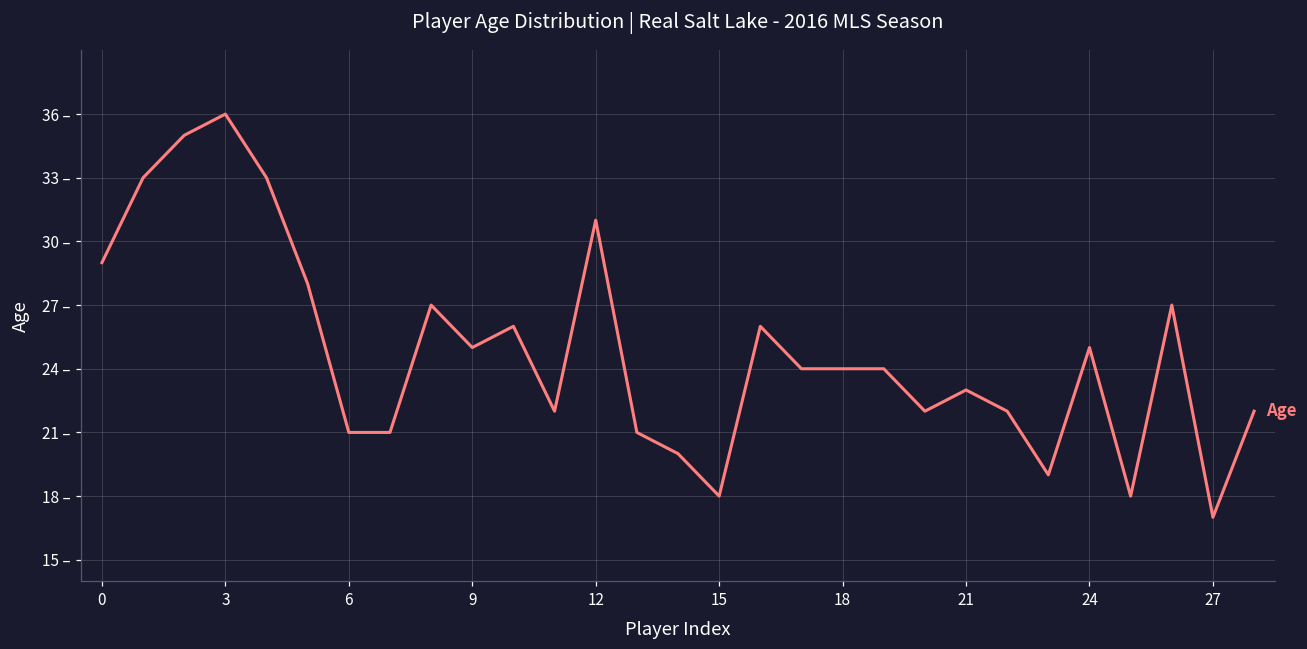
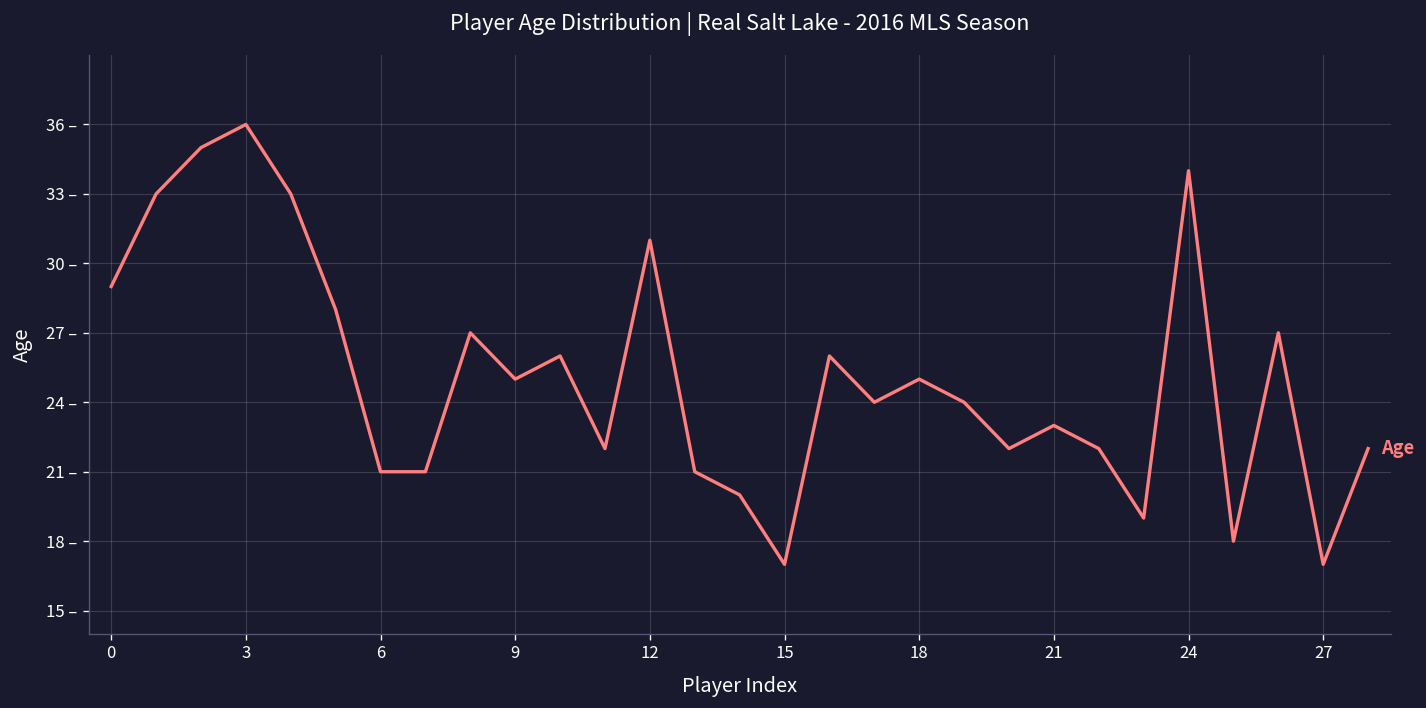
15: 18 – -> 17 –
18: 24 – -> 25 –
24: 25 – -> 34 –
